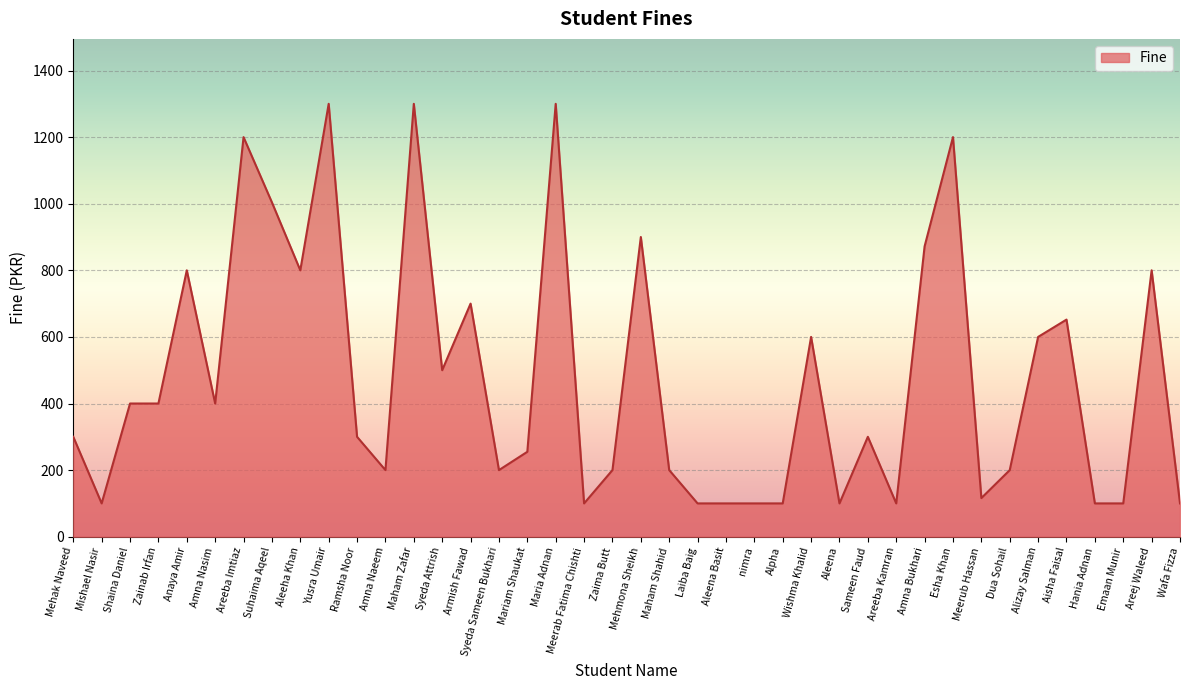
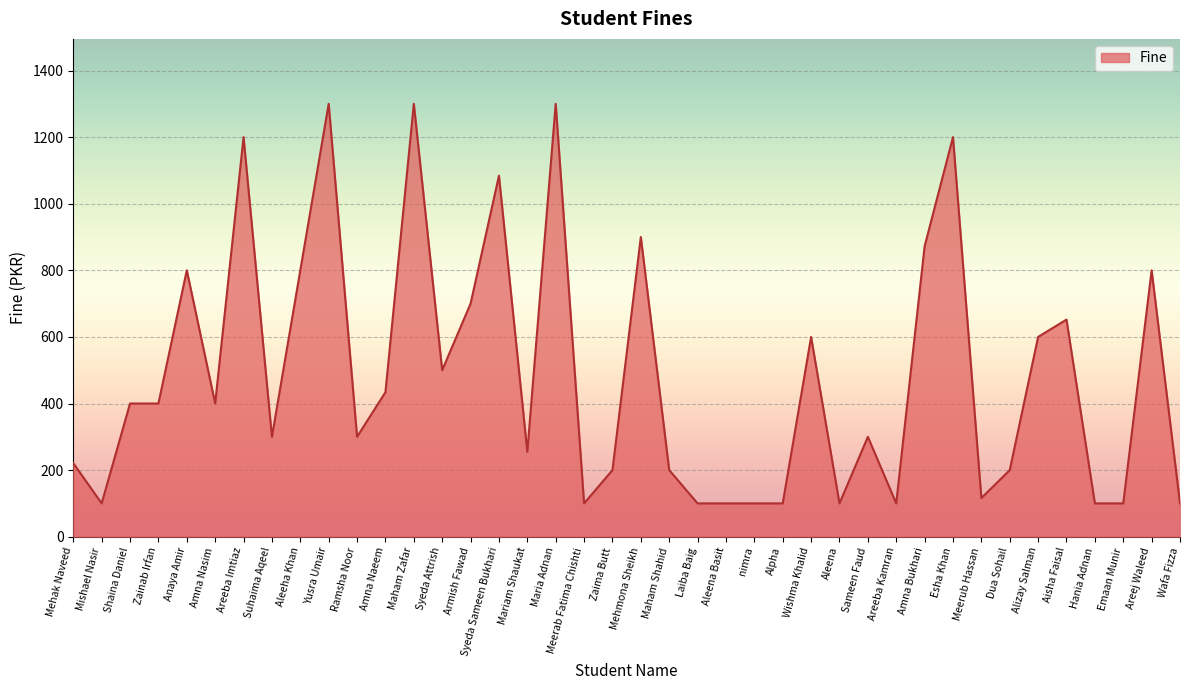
Mehak Naveed: 300 -> 220
Suhaima Aqeel: 1000 -> 300
Amna Naeem: 200 -> 430
Syeda Sameen Bukhari: 200 -> 1080
